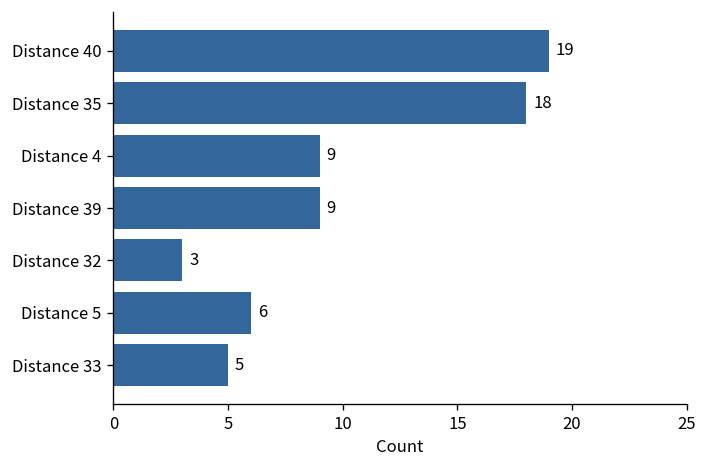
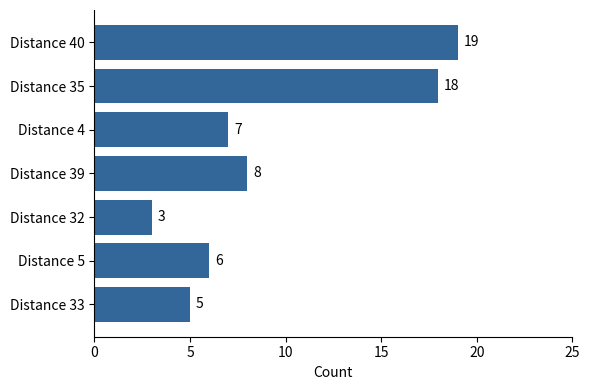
Distance 4: 9 -> 7
Distance 39: 9 -> 8
